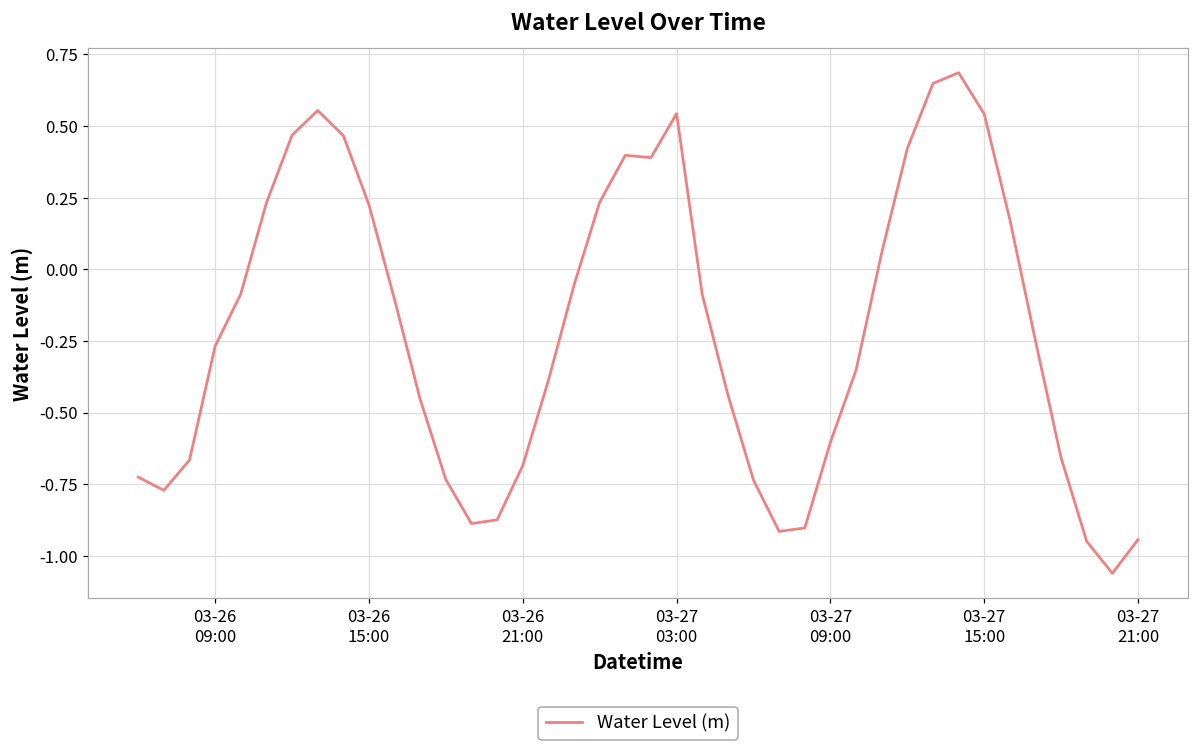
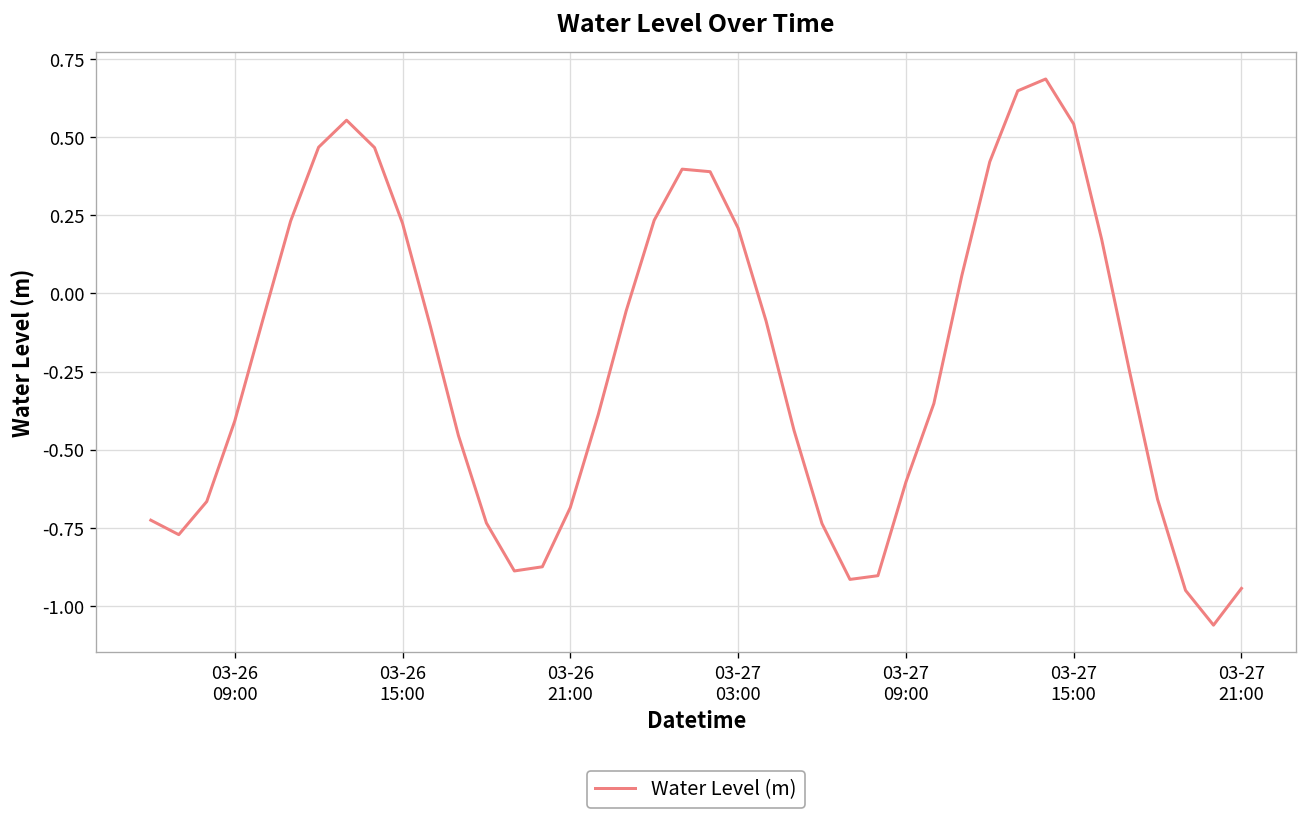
03-26 09:00: -0.27 -> -0.41
03-27 03:00: 0.54 -> 0.21
